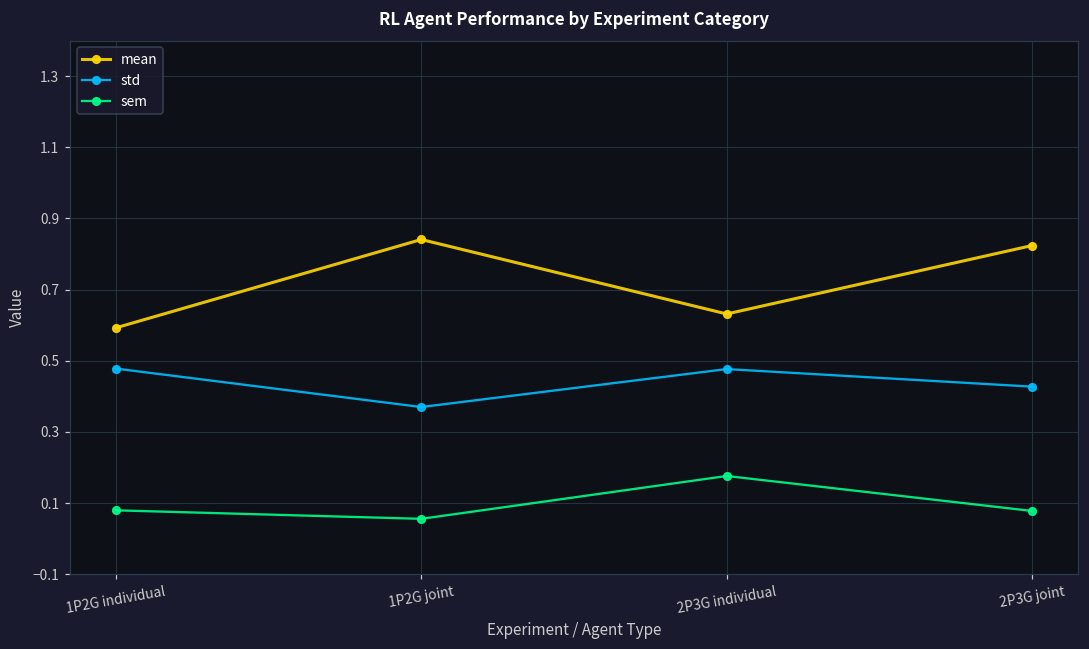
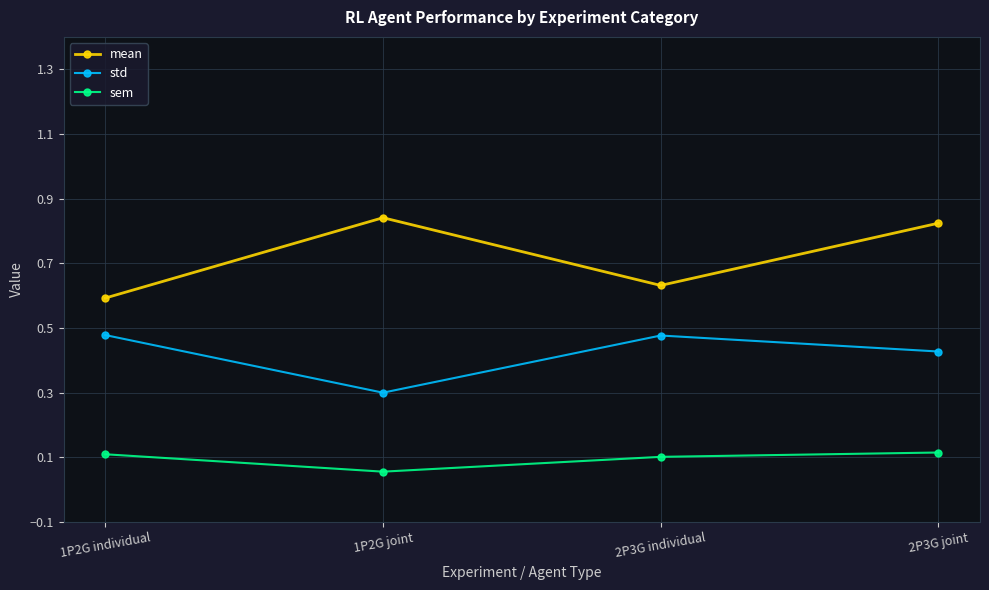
sem, 1P2G individual: 0.08 -> 0.11
std, 1P2G joint: 0.37 -> 0.30
sem, 2P3G individual: 0.18 -> 0.10
sem, 2P3G joint: 0.08 -> 0.12
